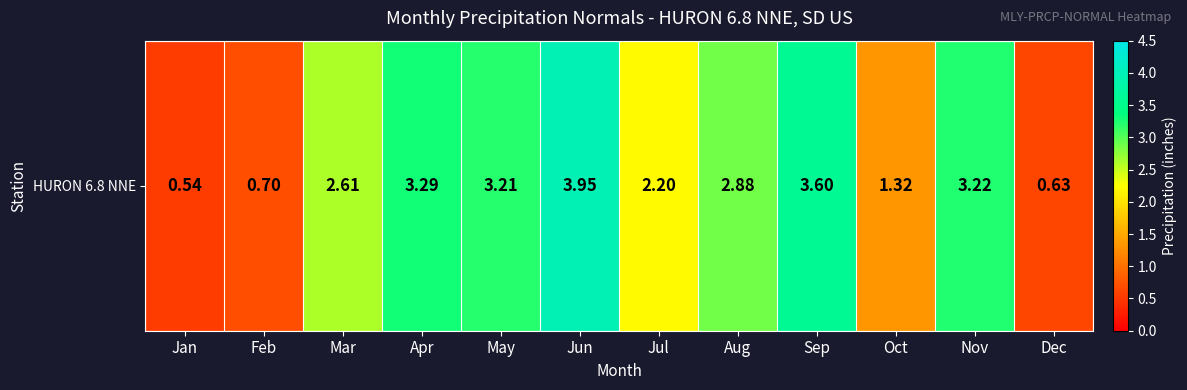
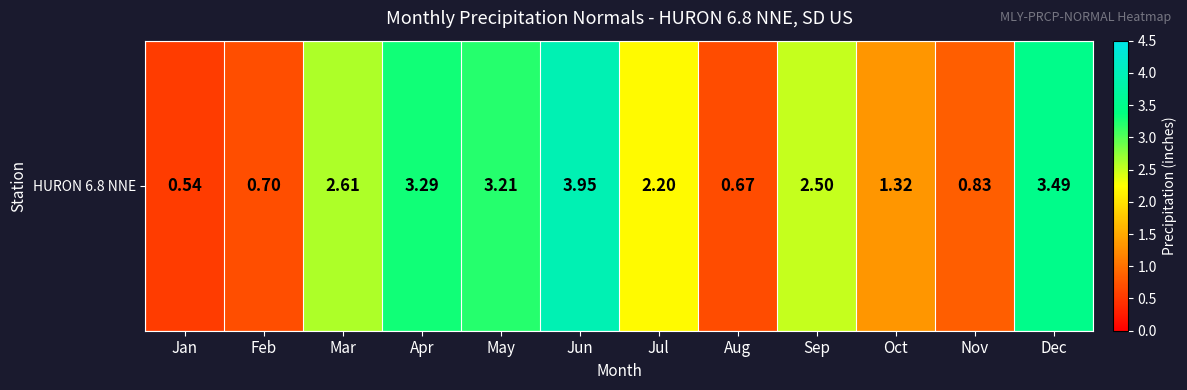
HURON 6.8 NNE, Aug: 2.88 -> 0.67
HURON 6.8 NNE, Sep: 3.60 -> 2.50
HURON 6.8 NNE, Nov: 3.22 -> 0.83
HURON 6.8 NNE, Dec: 0.63 -> 3.49
